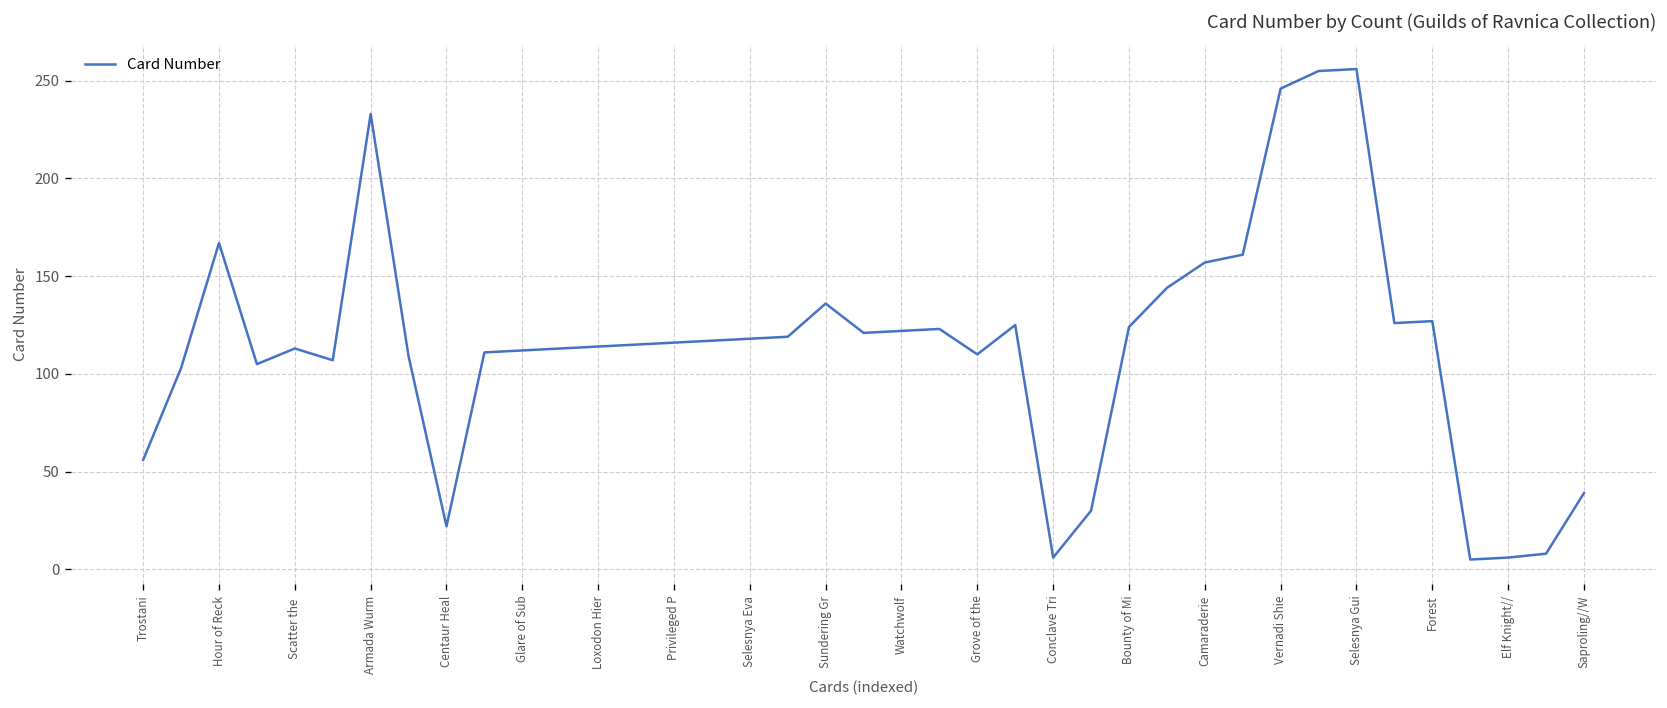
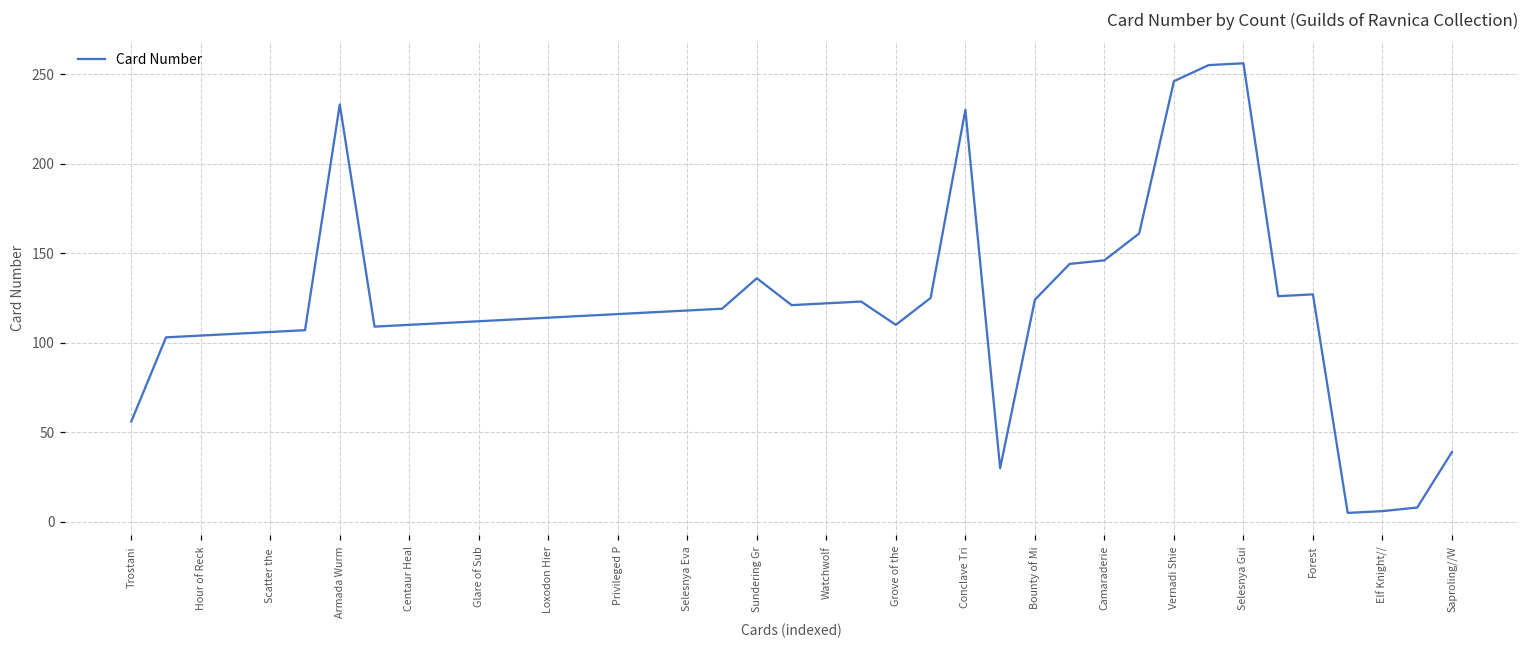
Hour of Reck: 167 -> 104
Scatter the: 113 -> 106
Centaur Heal: 22 -> 110
Conclave Tri: 6 -> 230
Camaraderie: 157 -> 146
